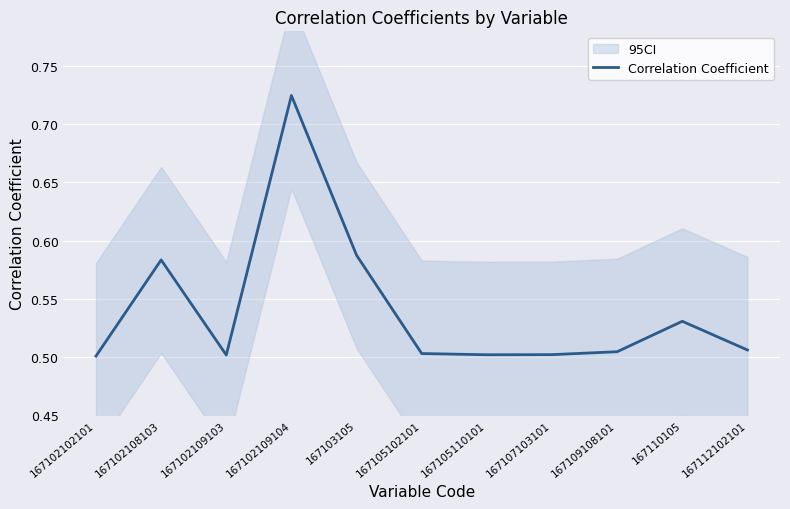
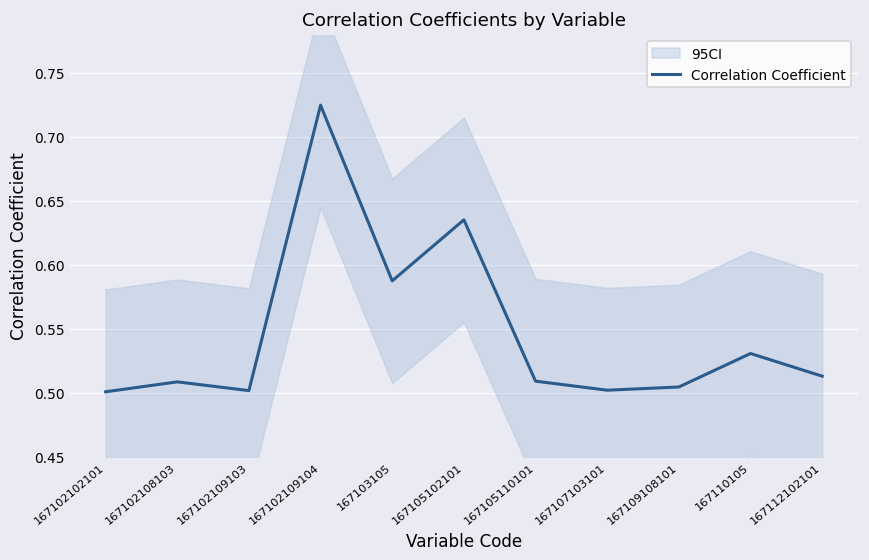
Correlation Coefficient, 167102108103: 0.583 -> 0.508
Correlation Coefficient, 167105102101: 0.503 -> 0.635
Correlation Coefficient, 167105110101: 0.502 -> 0.509
Correlation Coefficient, 167112102101: 0.506 -> 0.513
